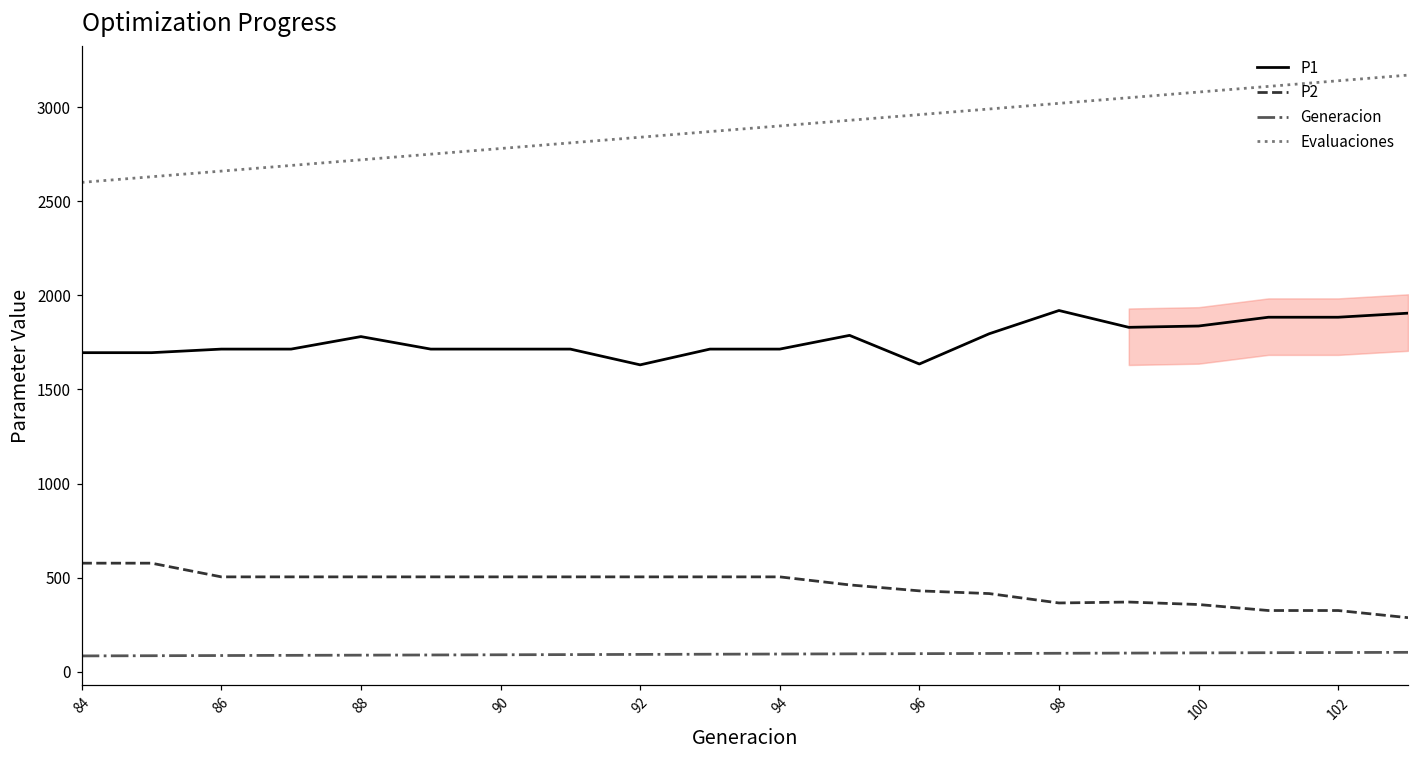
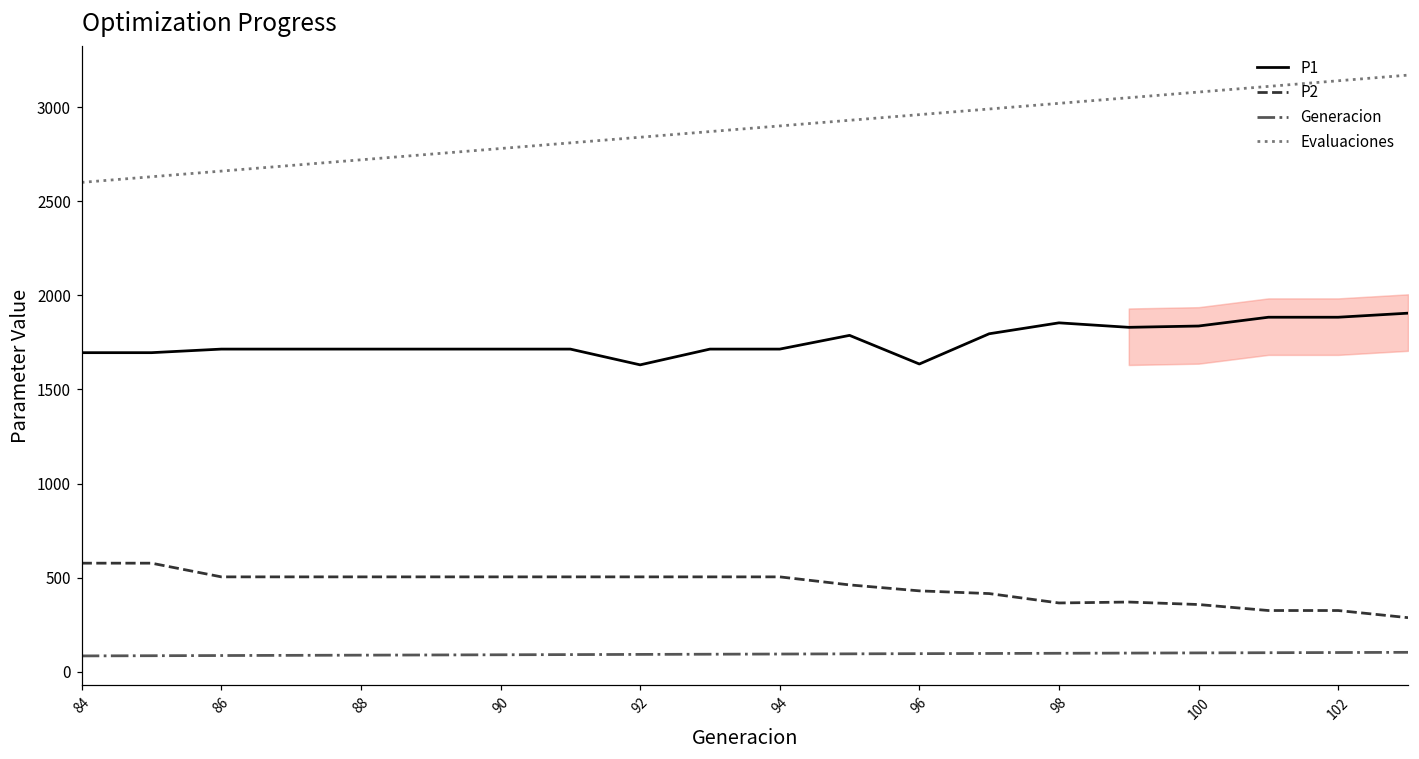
P1, 88: 1780 -> 1710
P1, 98: 1920 -> 1850
